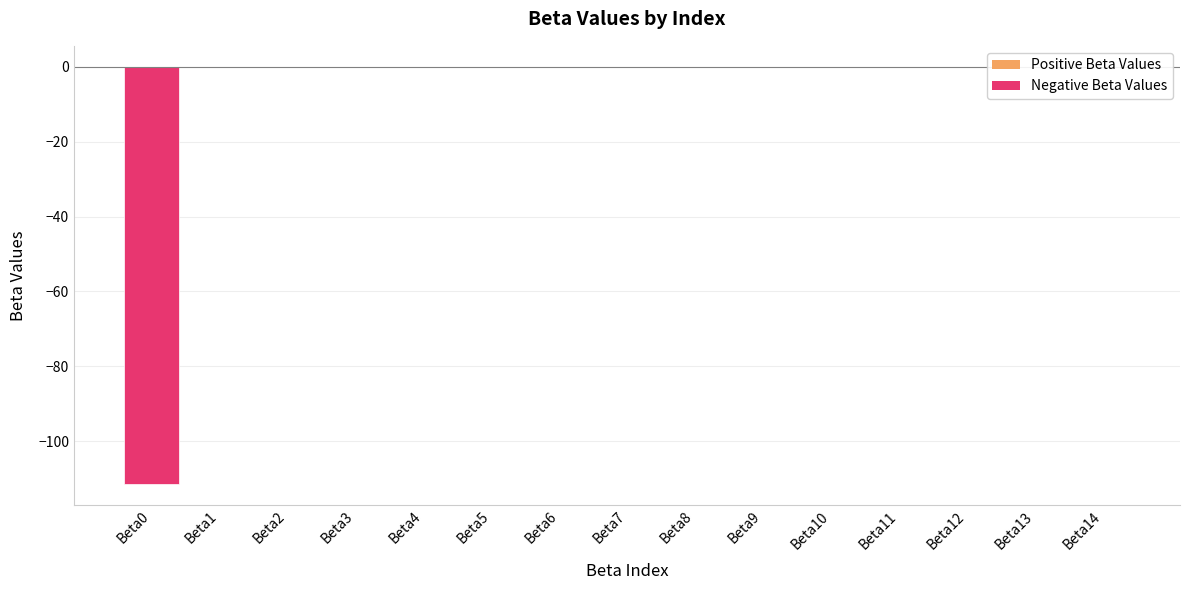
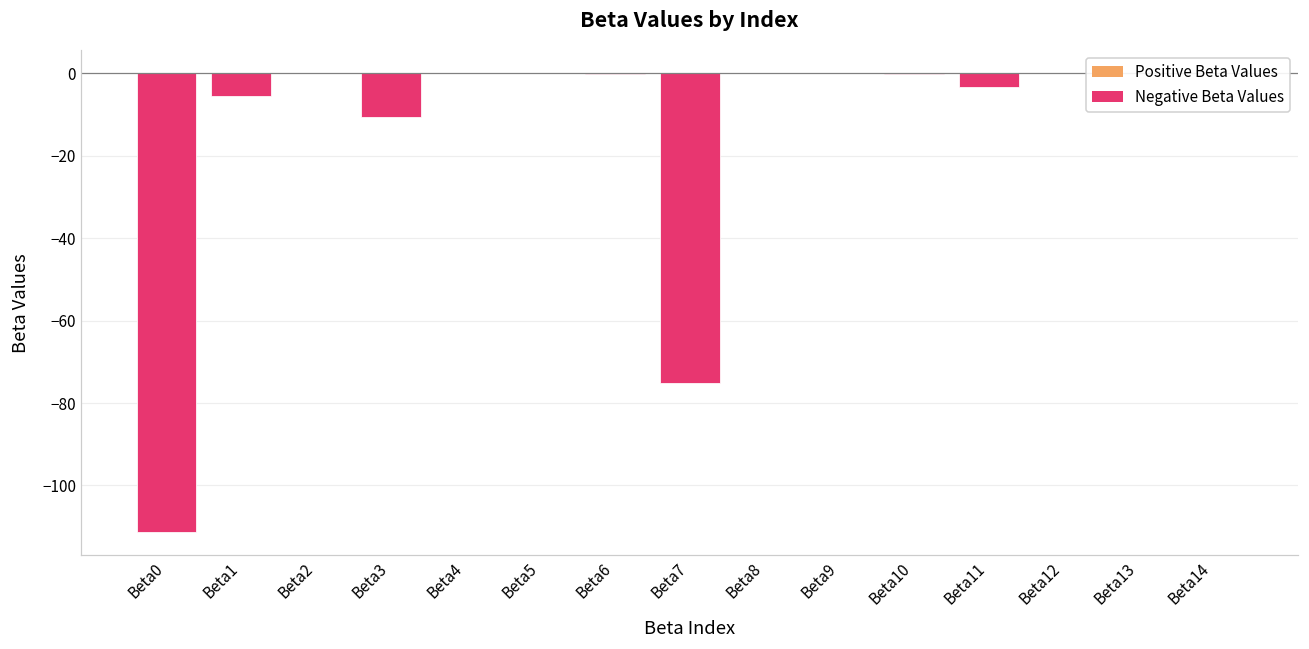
Beta1: 0 -> -5
Beta3: 0 -> -11
Beta7: 0 -> -75
Beta11: 0 -> -3
